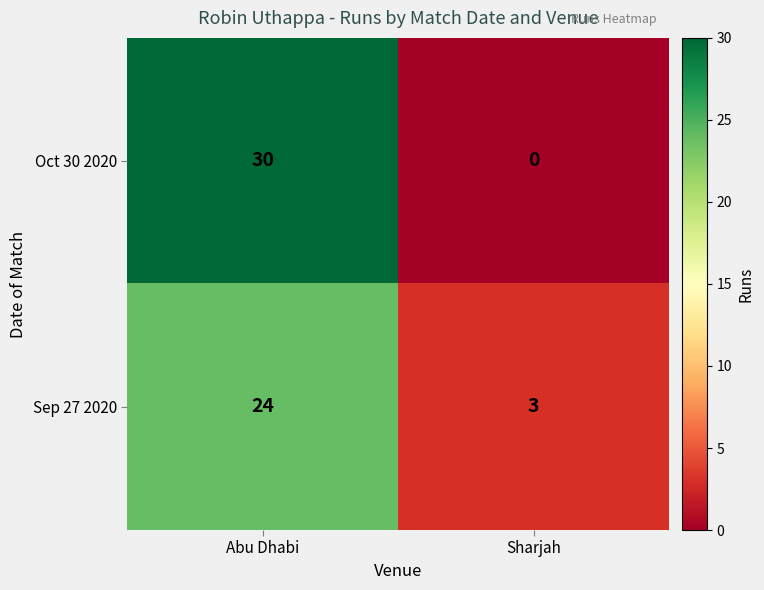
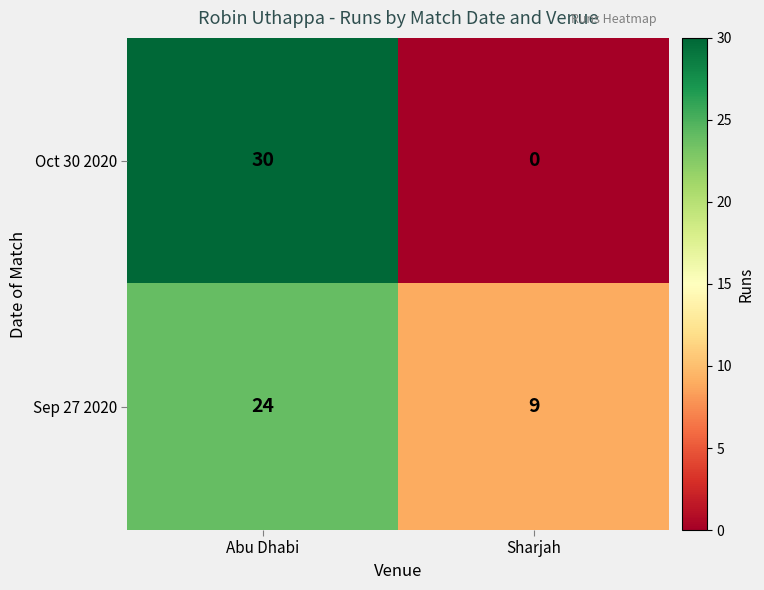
Sep 27 2020, Sharjah: 3 -> 9
